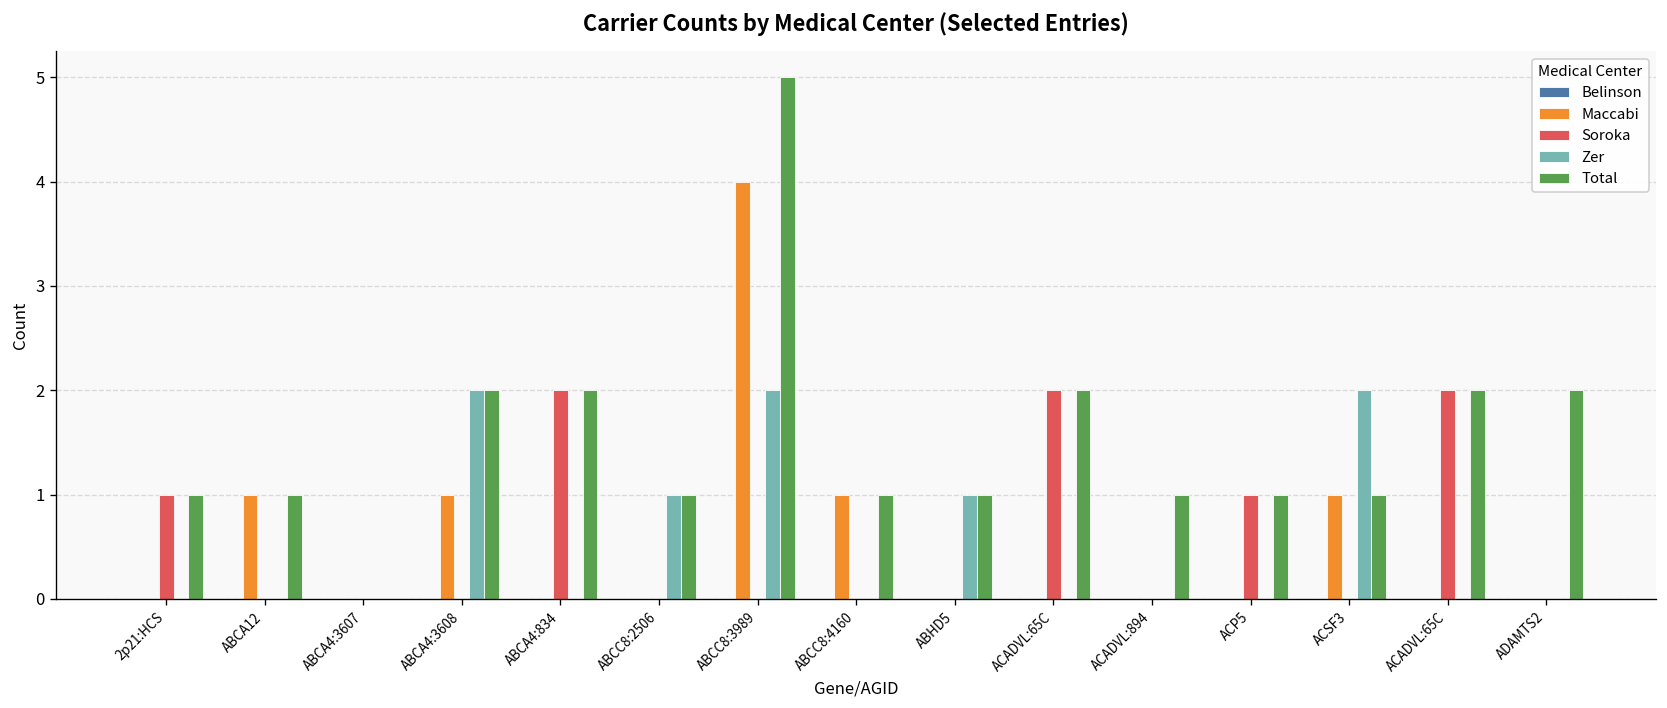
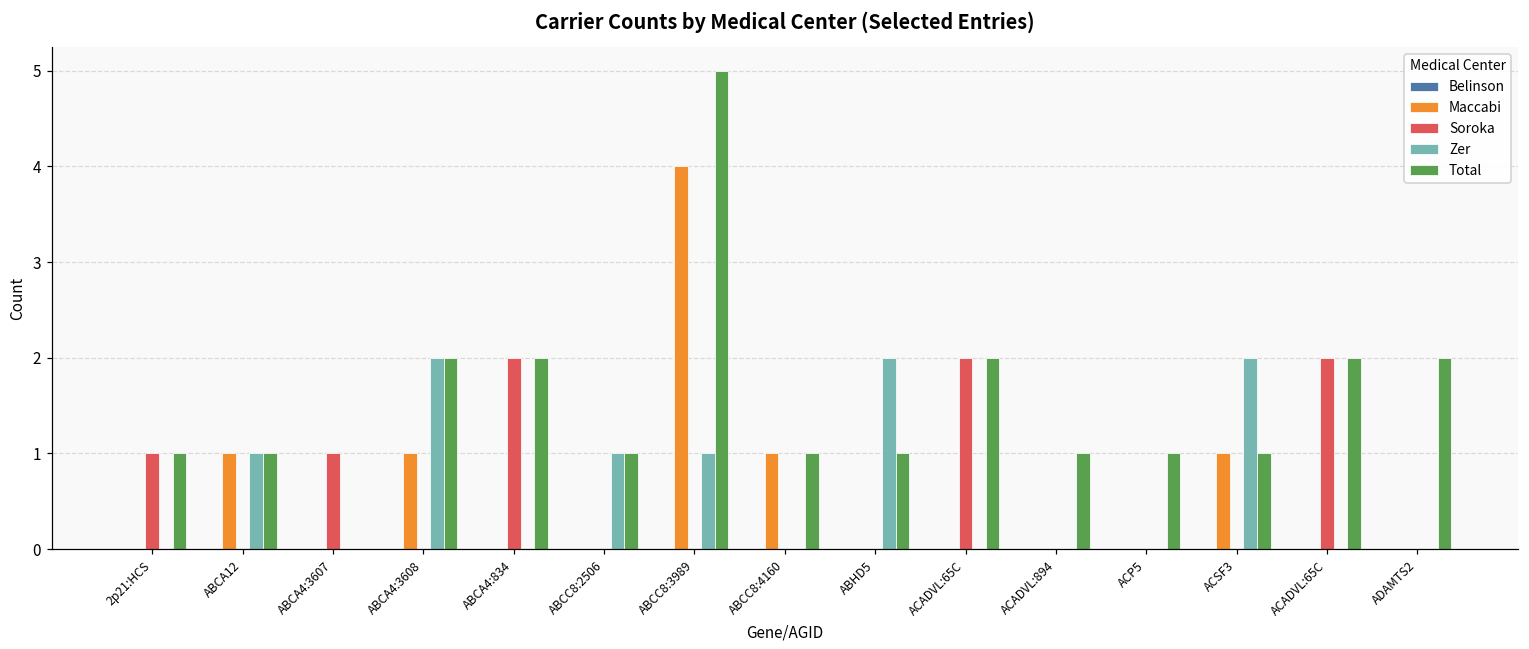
Zer, ABCA12: 0 -> 1
Soroka, ABCA4:3607: 0 -> 1
Zer, ABCC8:3989: 2 -> 1
Zer, ABHD5: 1 -> 2
Soroka, ACP5: 1 -> 0
